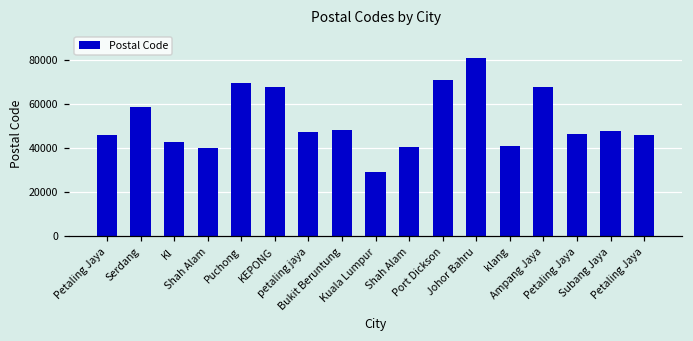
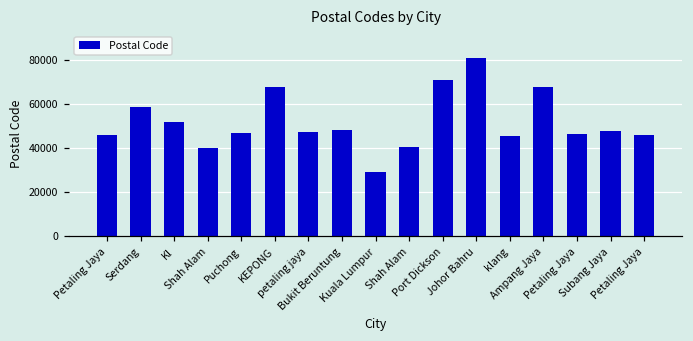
Kl: 43000 -> 52000
Puchong: 70000 -> 47000
klang: 41000 -> 45000
